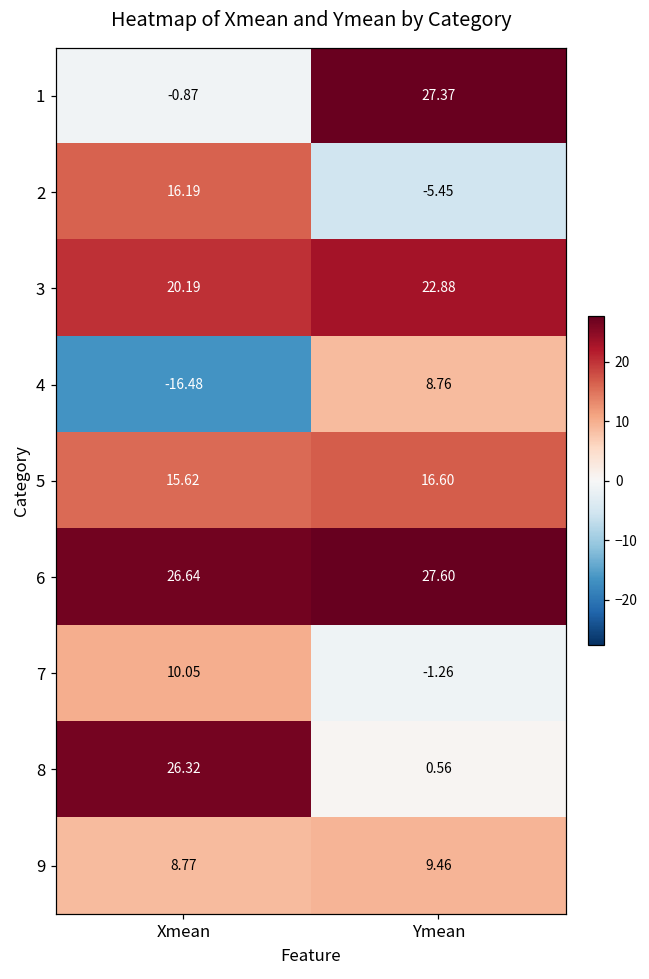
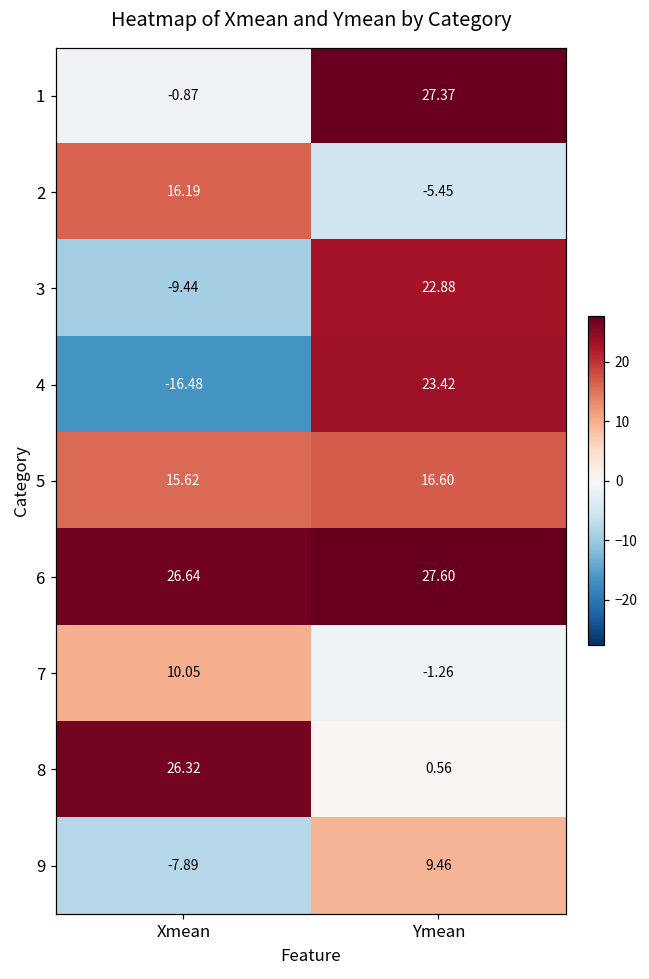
3, Xmean: 20.19 -> -9.44
4, Ymean: 8.76 -> 23.42
9, Xmean: 8.77 -> -7.89
